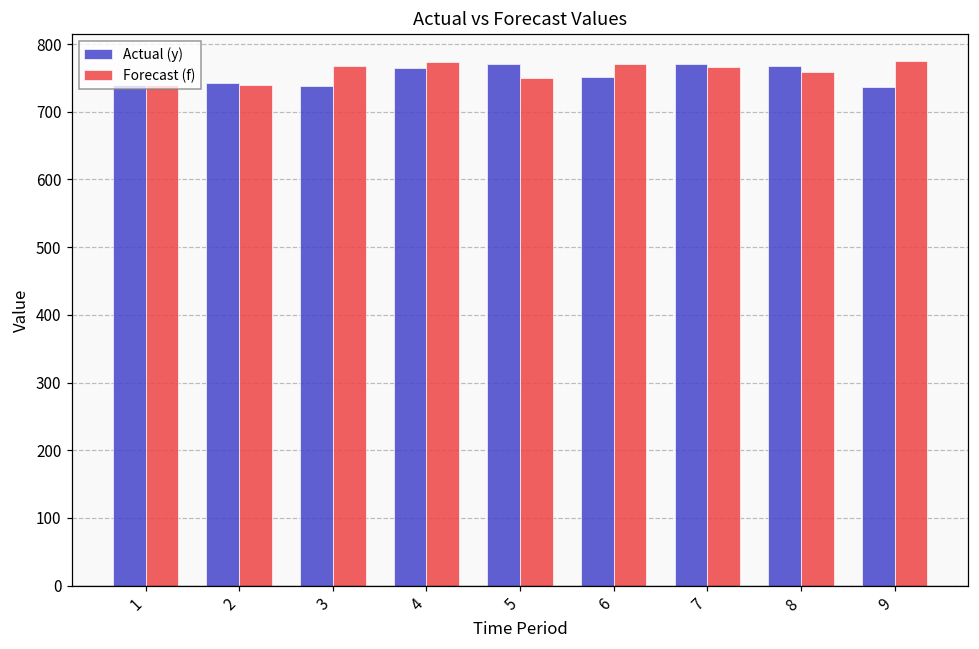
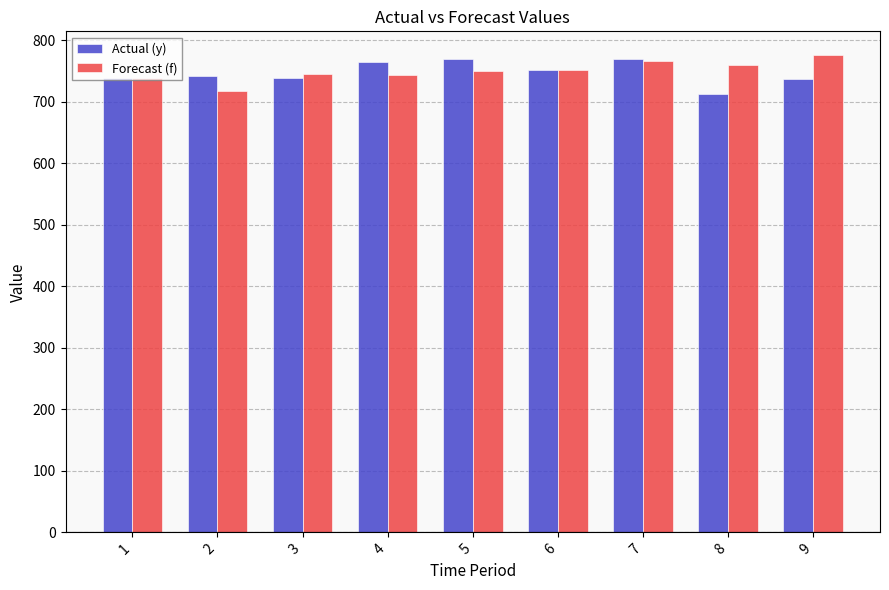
Forecast (f), 2: 740 -> 720
Forecast (f), 3: 770 -> 740
Forecast (f), 4: 770 -> 740
Forecast (f), 6: 770 -> 750
Actual (y), 8: 770 -> 710
